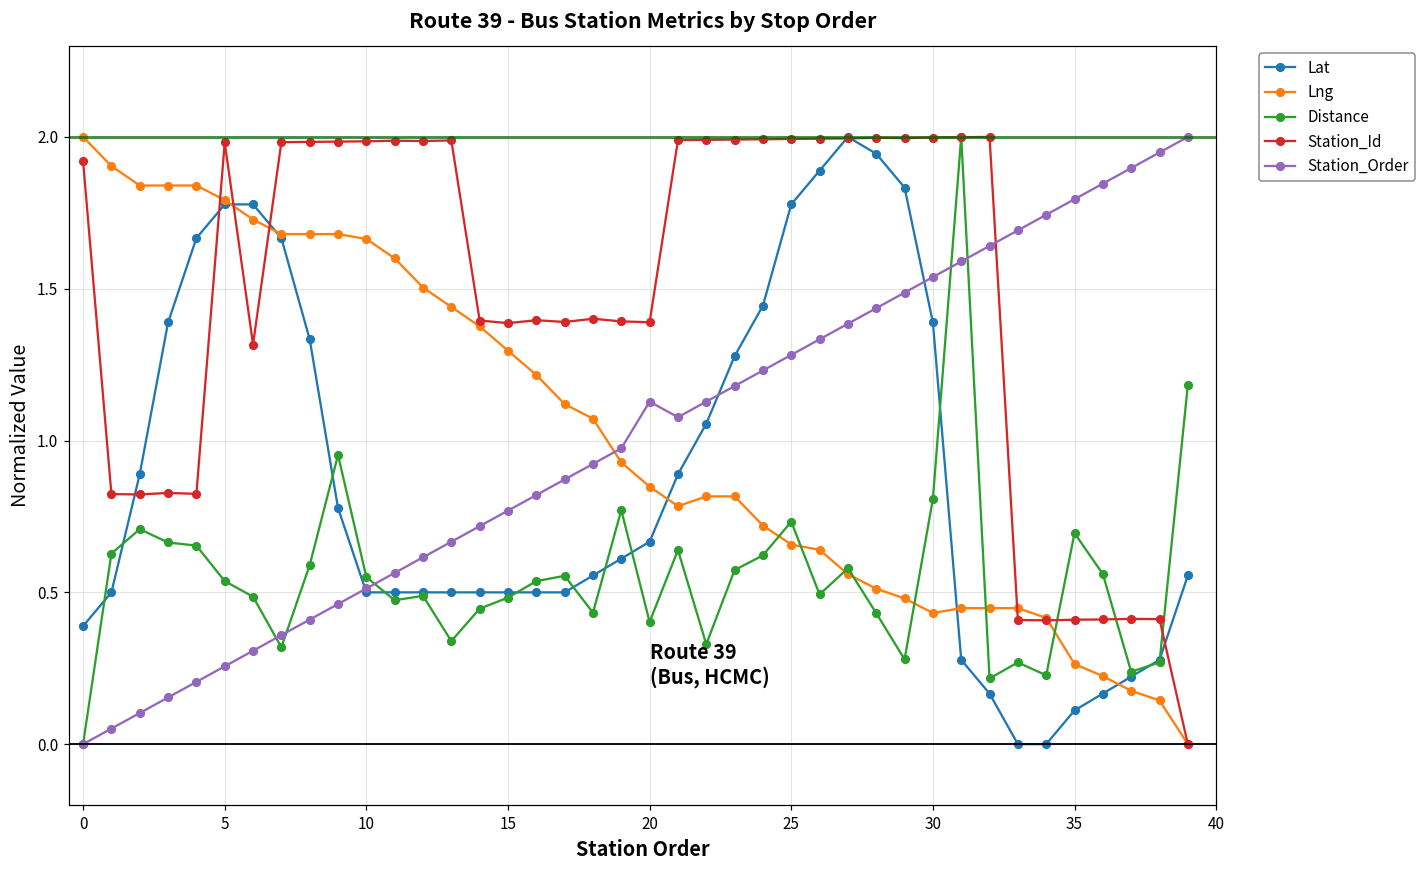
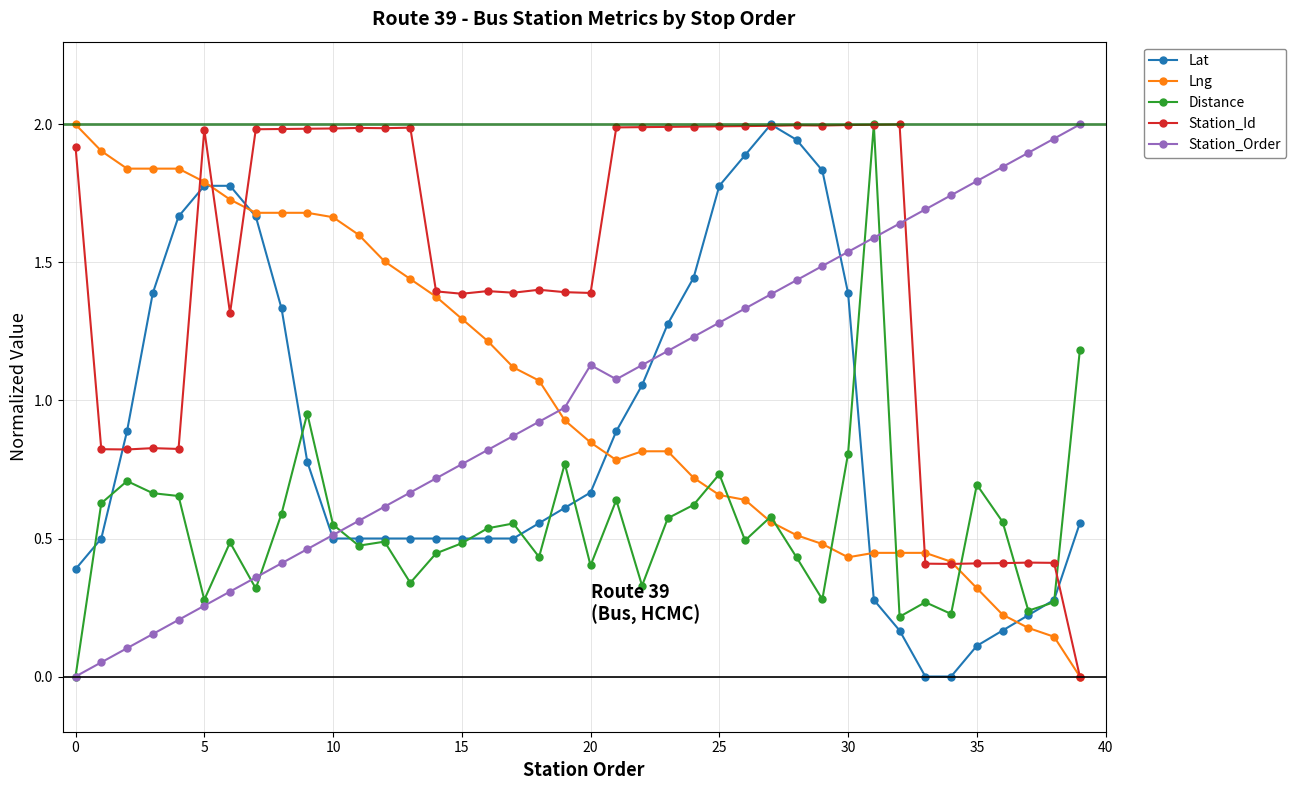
Distance, 5: 0.54 -> 0.28
Lng, 35: 0.26 -> 0.32
